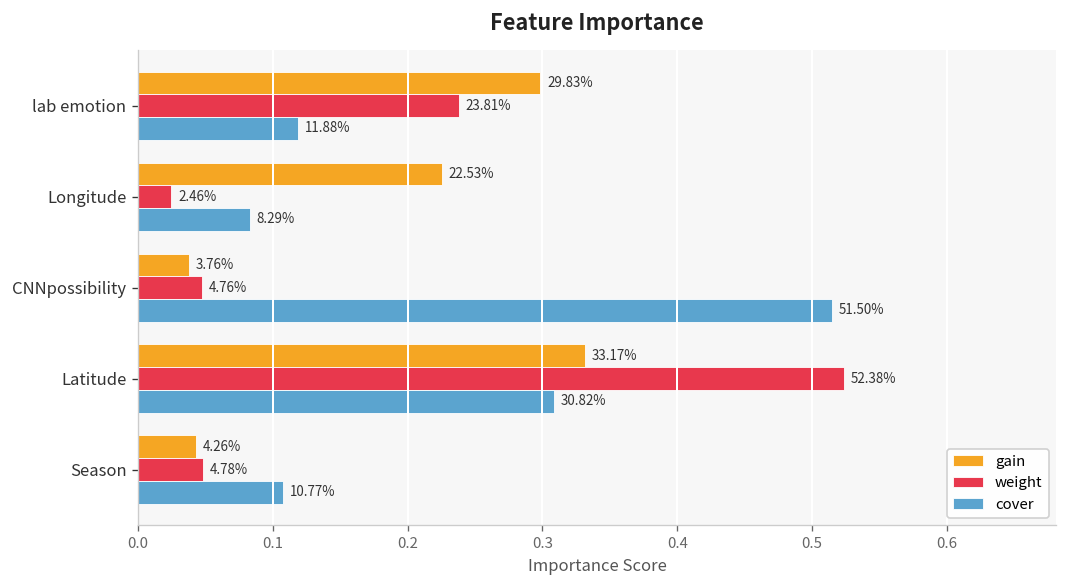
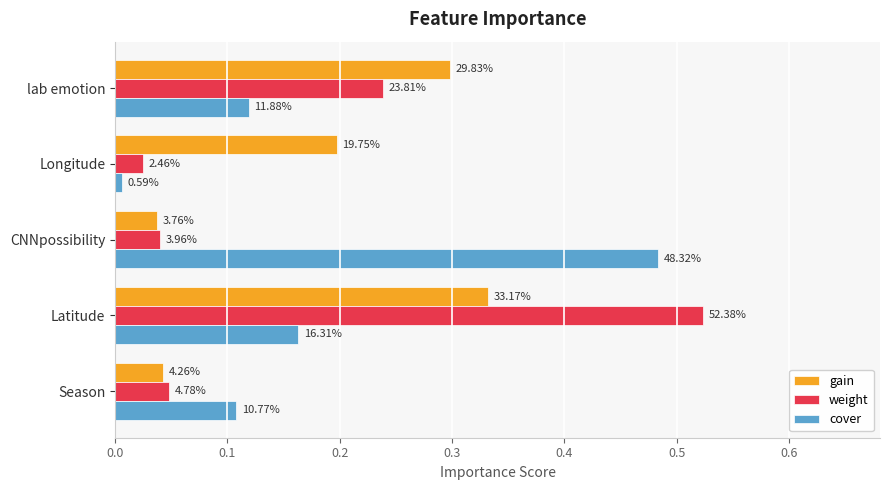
gain, Longitude: 22.53% -> 19.75%
cover, Longitude: 8.29% -> 0.59%
weight, CNNpossibility: 4.76% -> 3.96%
cover, CNNpossibility: 51.50% -> 48.32%
cover, Latitude: 30.82% -> 16.31%
